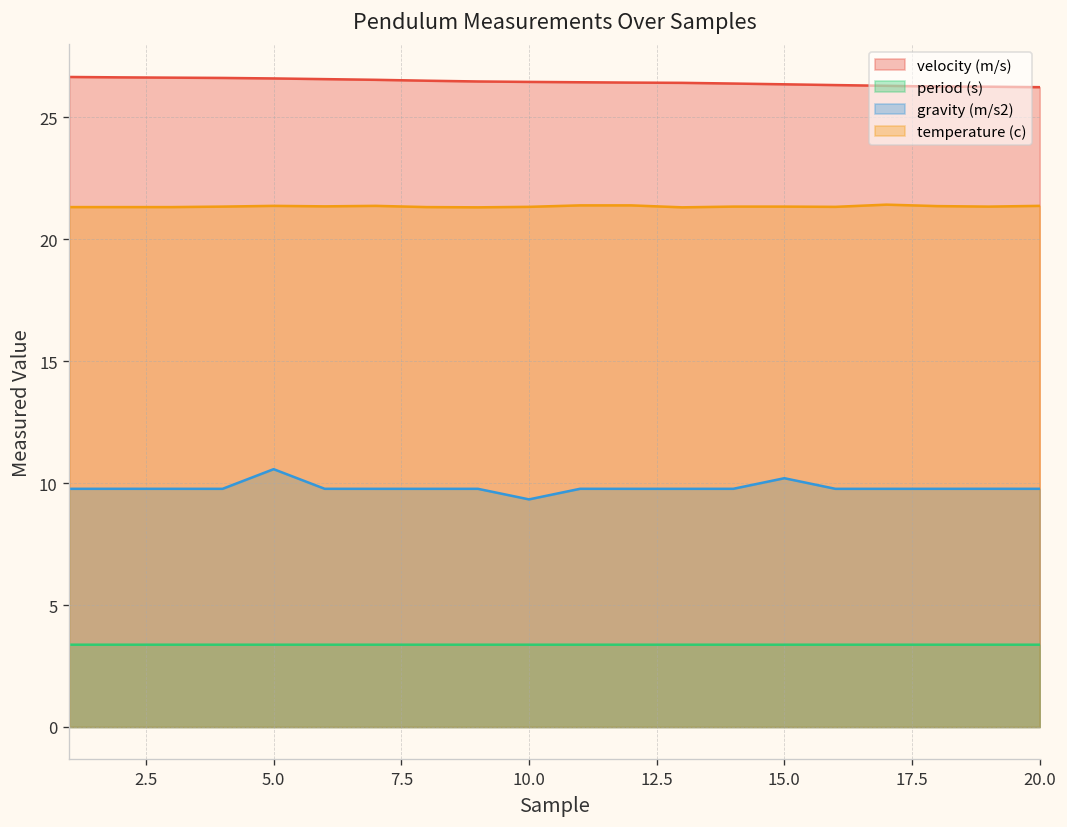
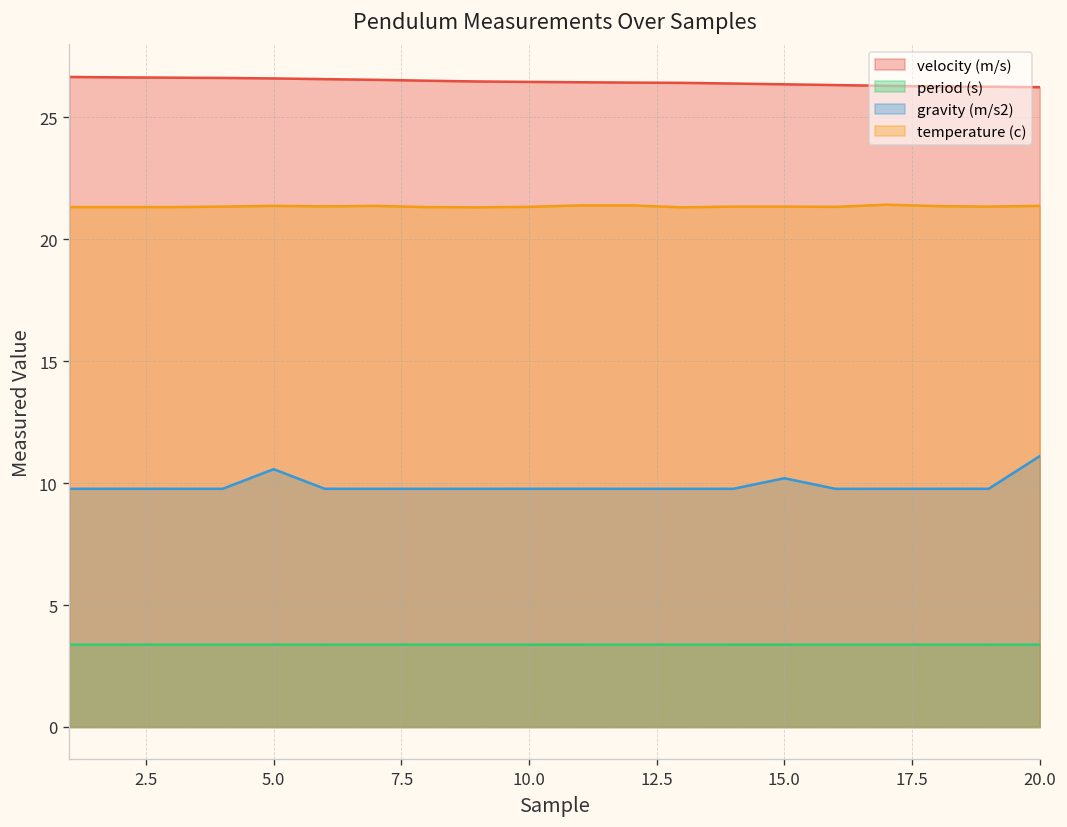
gravity (m/s2), 10.0: 9.3 -> 9.8
gravity (m/s2), 20.0: 9.8 -> 11.1
